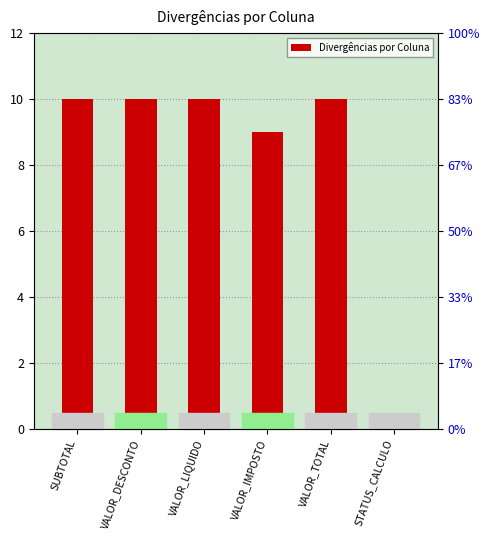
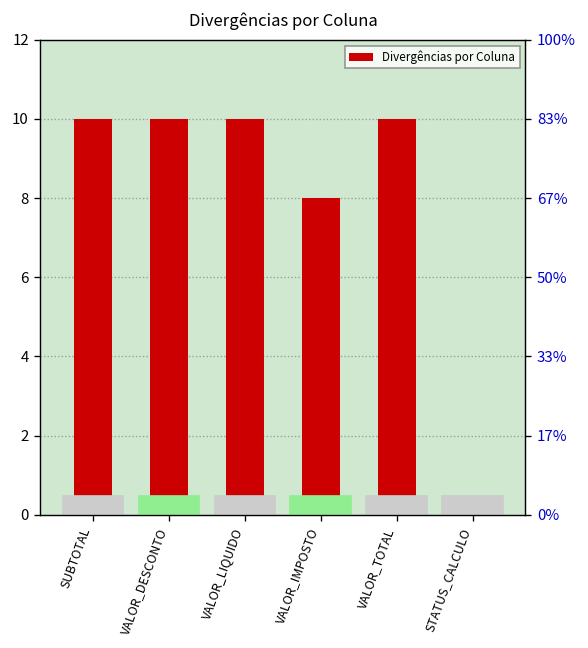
VALOR_IMPOSTO: 9 -> 8
